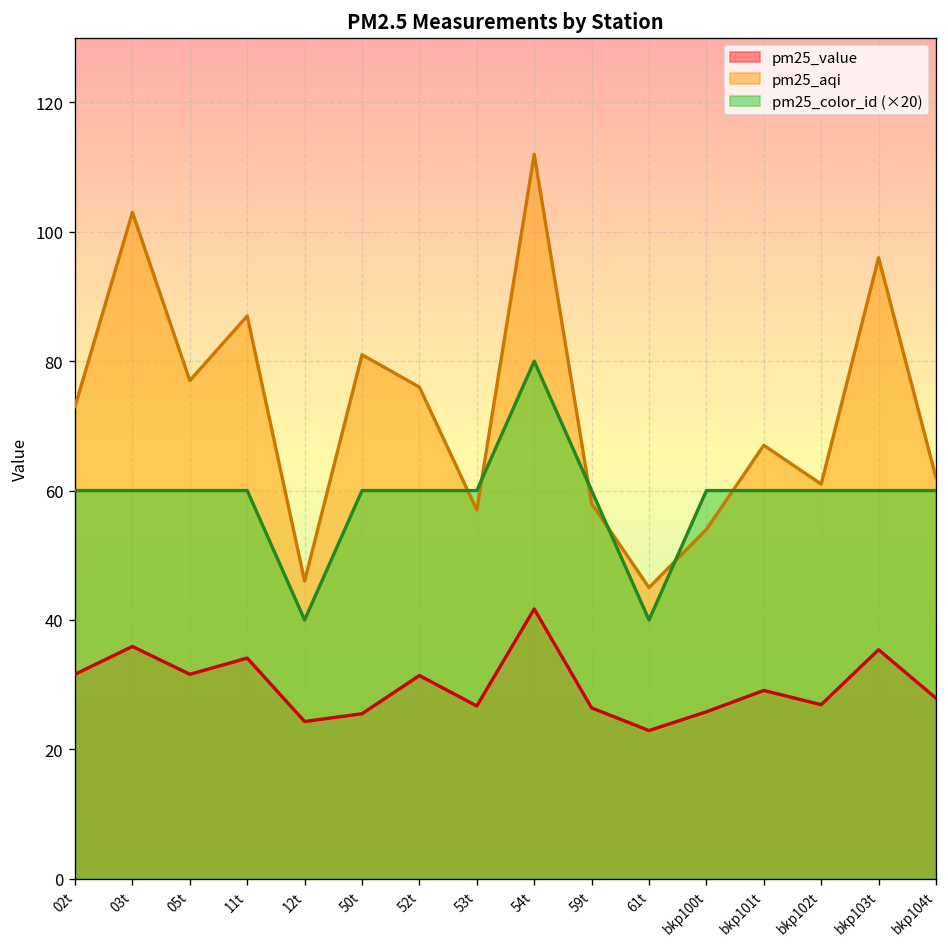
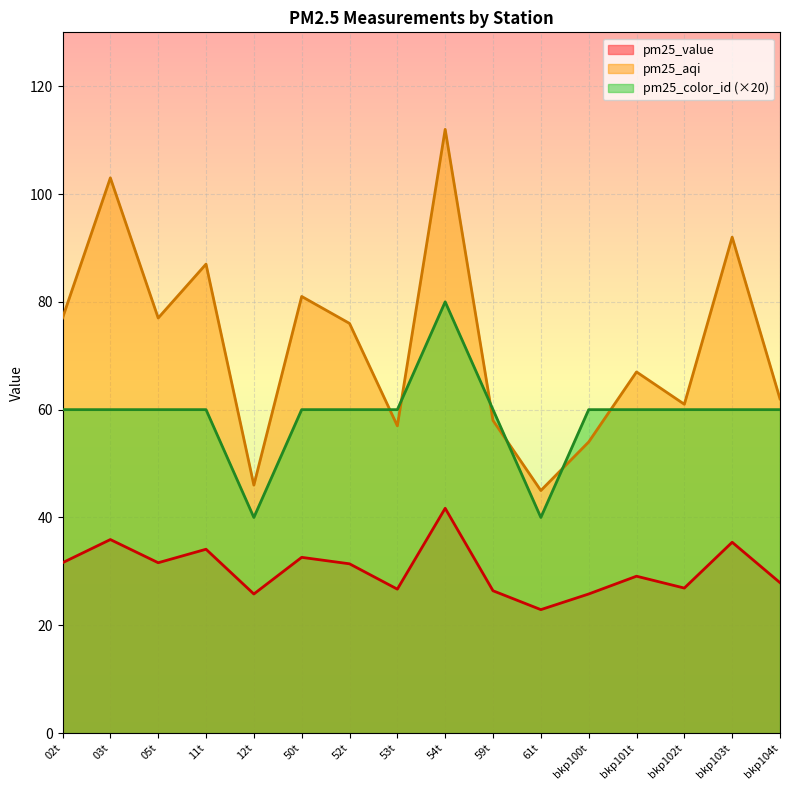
pm25_aqi, 02t: 73 -> 77
pm25_value, 12t: 24 -> 26
pm25_value, 50t: 26 -> 33
pm25_aqi, bkp103t: 96 -> 92
